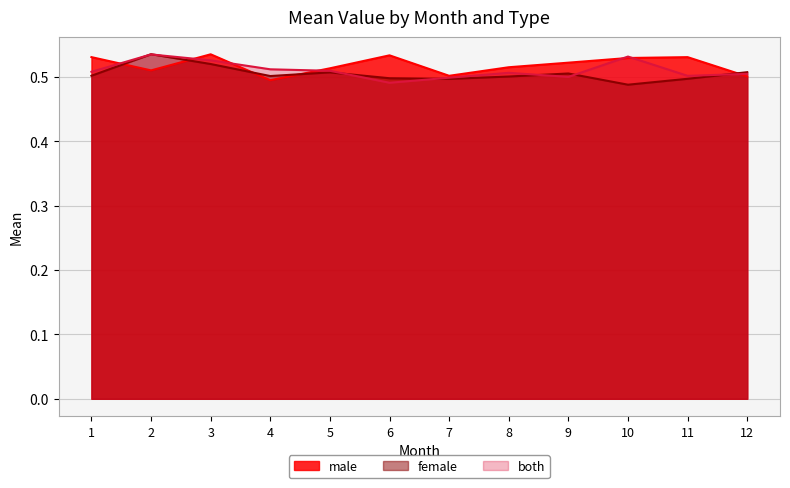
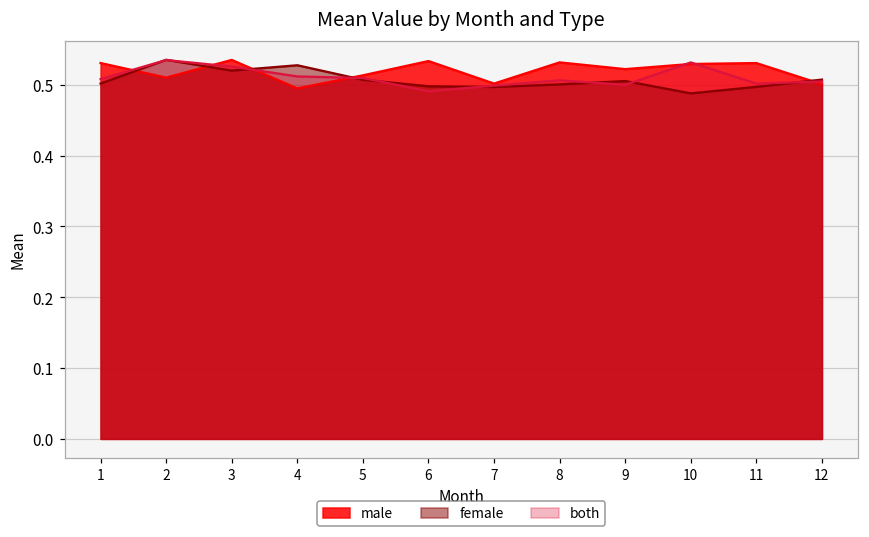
female, 4: 0.50 -> 0.53
male, 8: 0.51 -> 0.53
